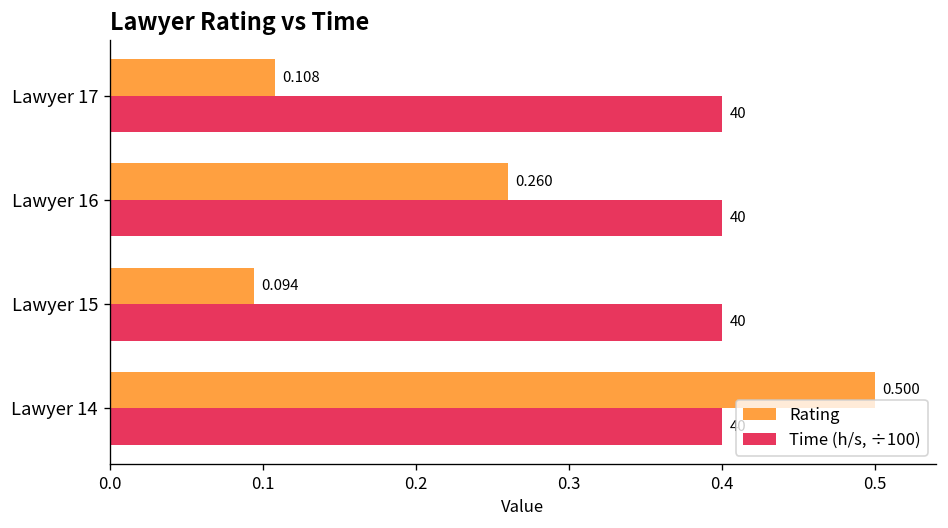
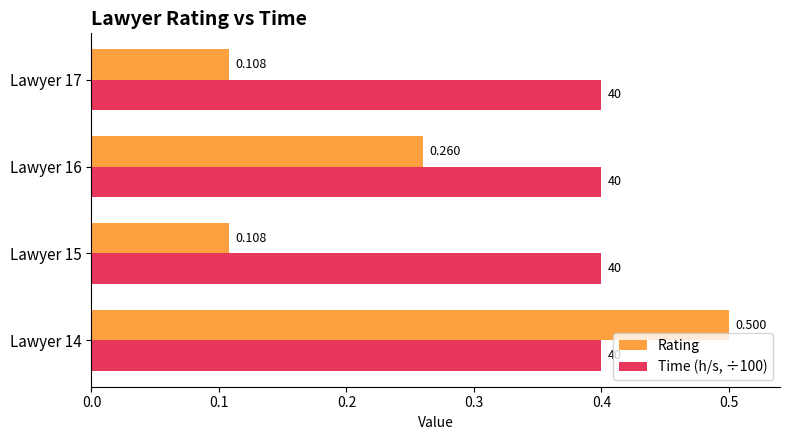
Rating, Lawyer 15: 0.094 -> 0.108
